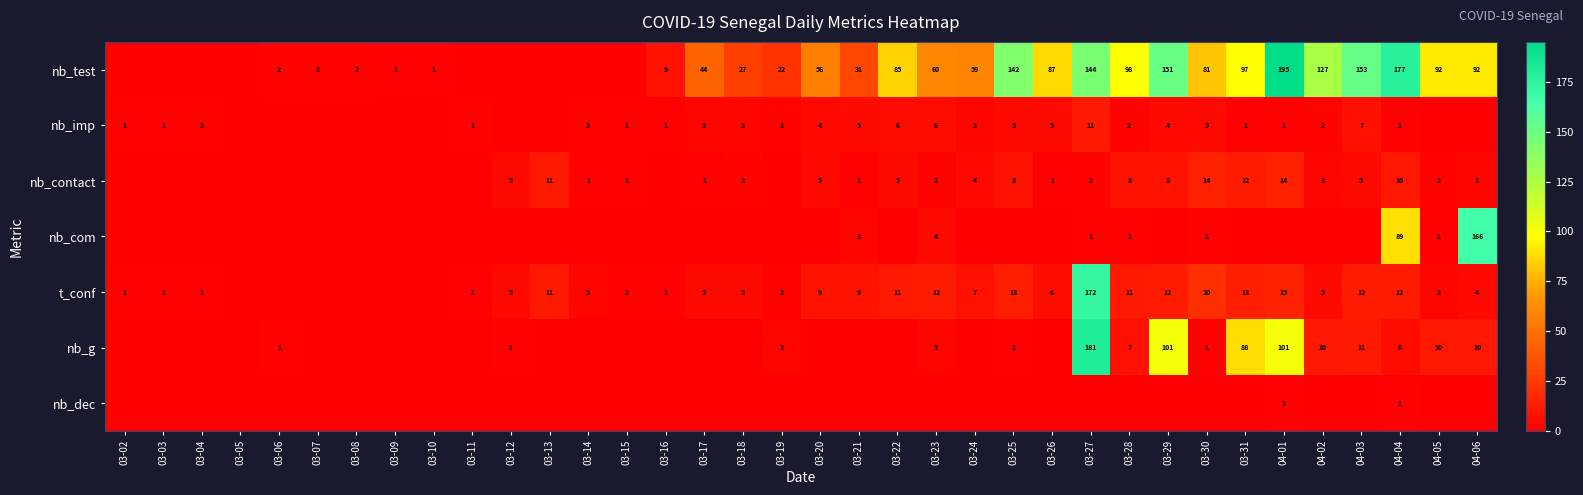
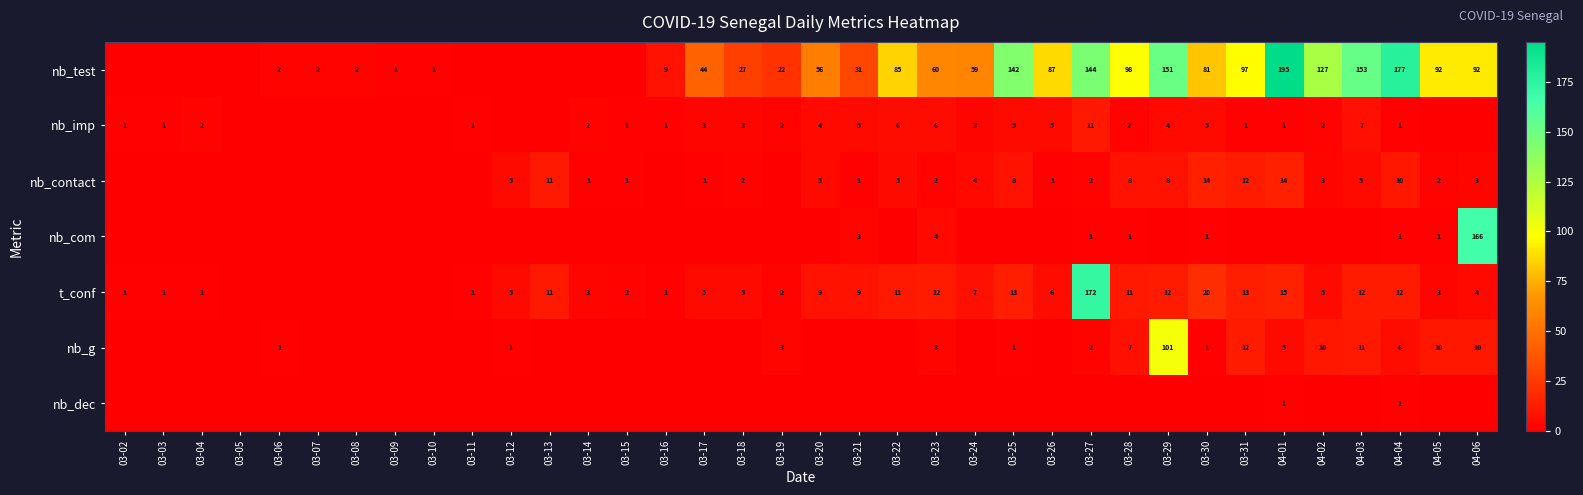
nb_com, 04-04: 89 -> 1
nb_g, 03-27: 181 -> 2
nb_g, 03-31: 88 -> 12
nb_g, 04-01: 101 -> 5
